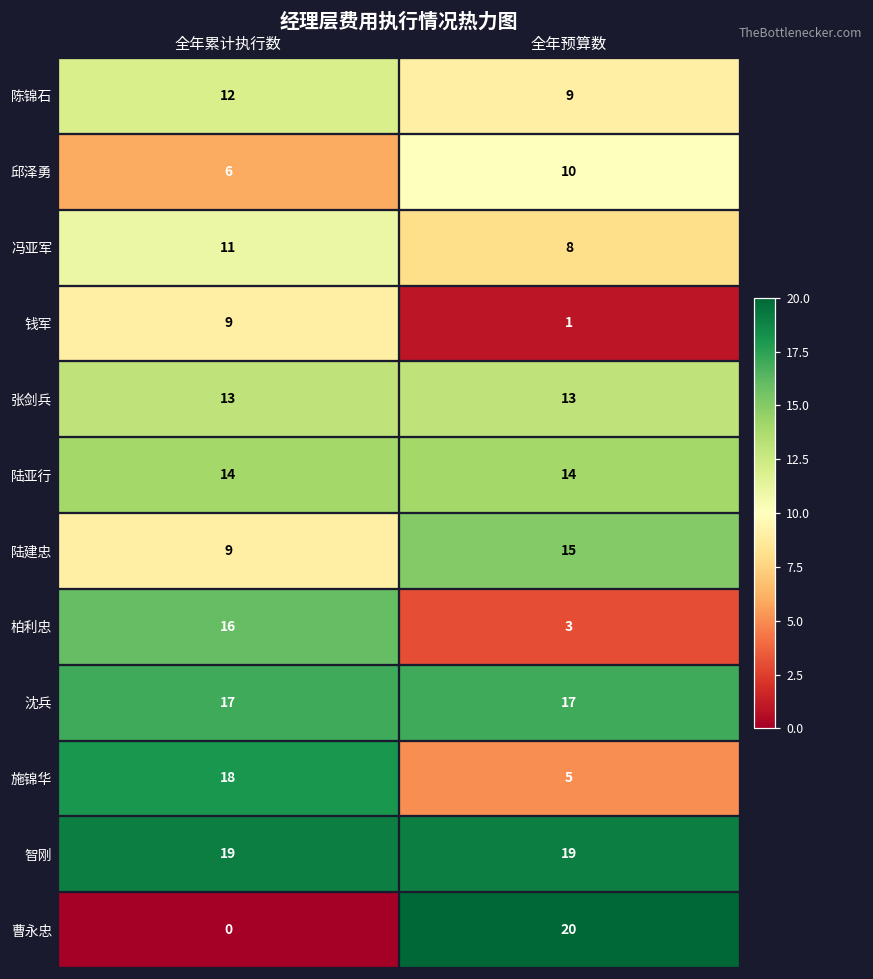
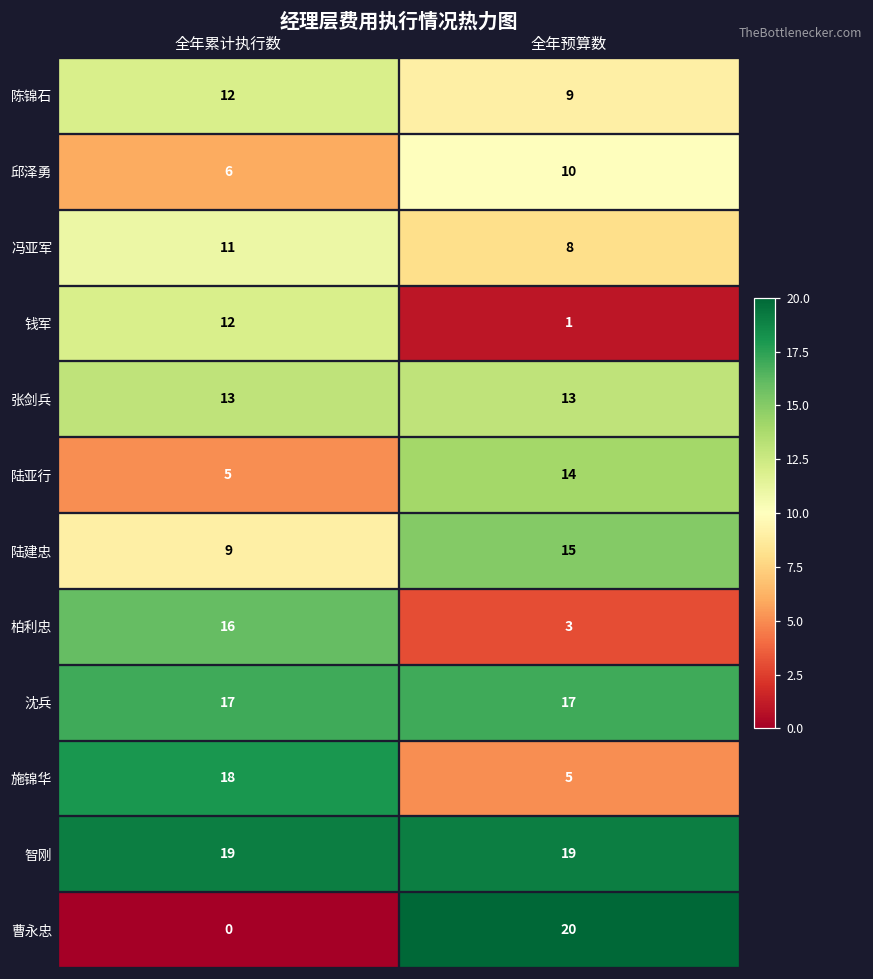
钱军, 全年累计执行数: 9 -> 12
陆亚行, 全年累计执行数: 14 -> 5
